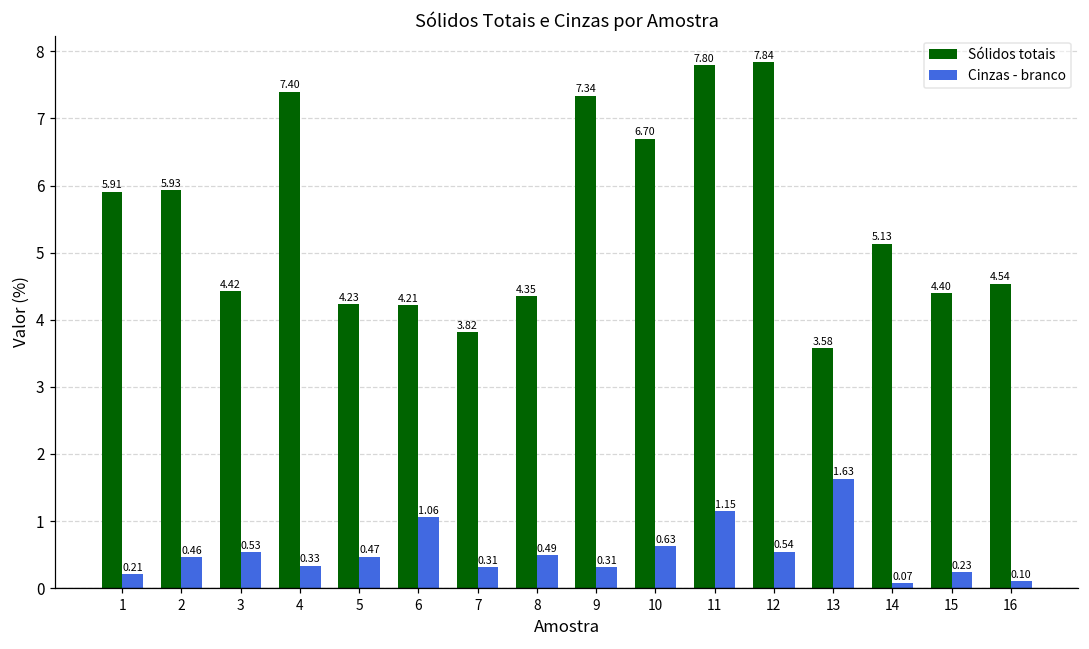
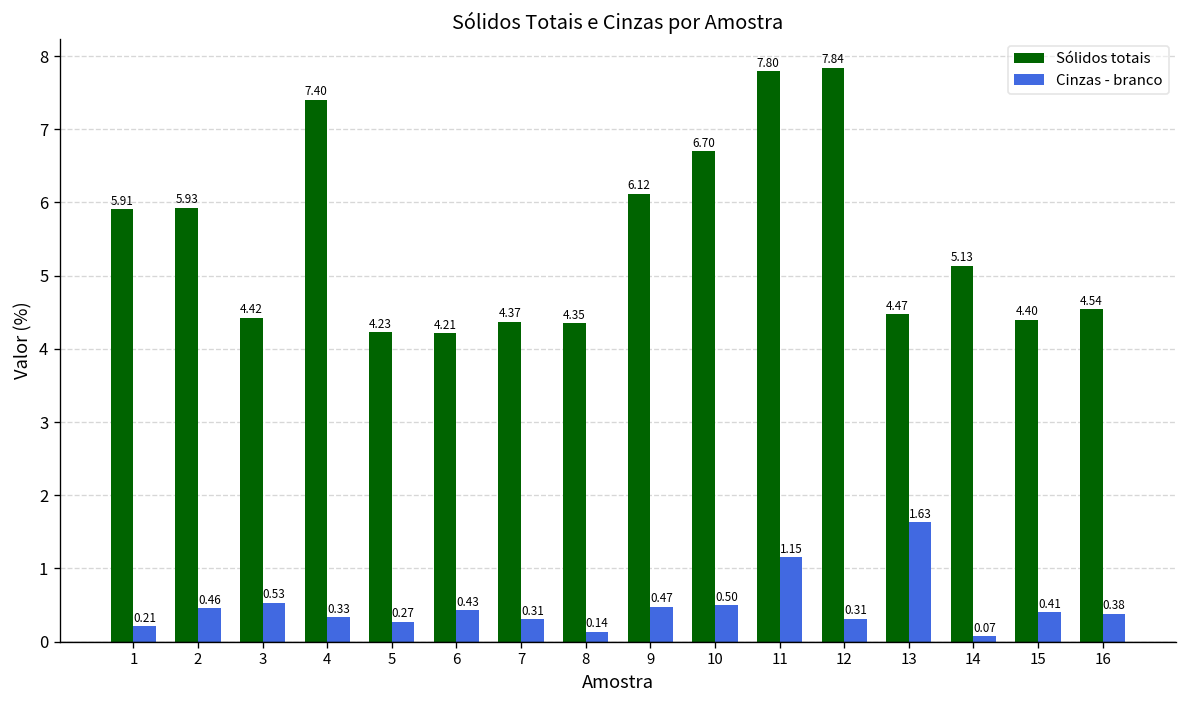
Cinzas - branco, 5: 0.47 -> 0.27
Cinzas - branco, 6: 1.06 -> 0.43
Sólidos totais, 7: 3.82 -> 4.37
Cinzas - branco, 8: 0.49 -> 0.14
Sólidos totais, 9: 7.34 -> 6.12
Cinzas - branco, 9: 0.31 -> 0.47
Cinzas - branco, 10: 0.63 -> 0.50
Cinzas - branco, 12: 0.54 -> 0.31
Sólidos totais, 13: 3.58 -> 4.47
Cinzas - branco, 15: 0.23 -> 0.41
Cinzas - branco, 16: 0.10 -> 0.38
